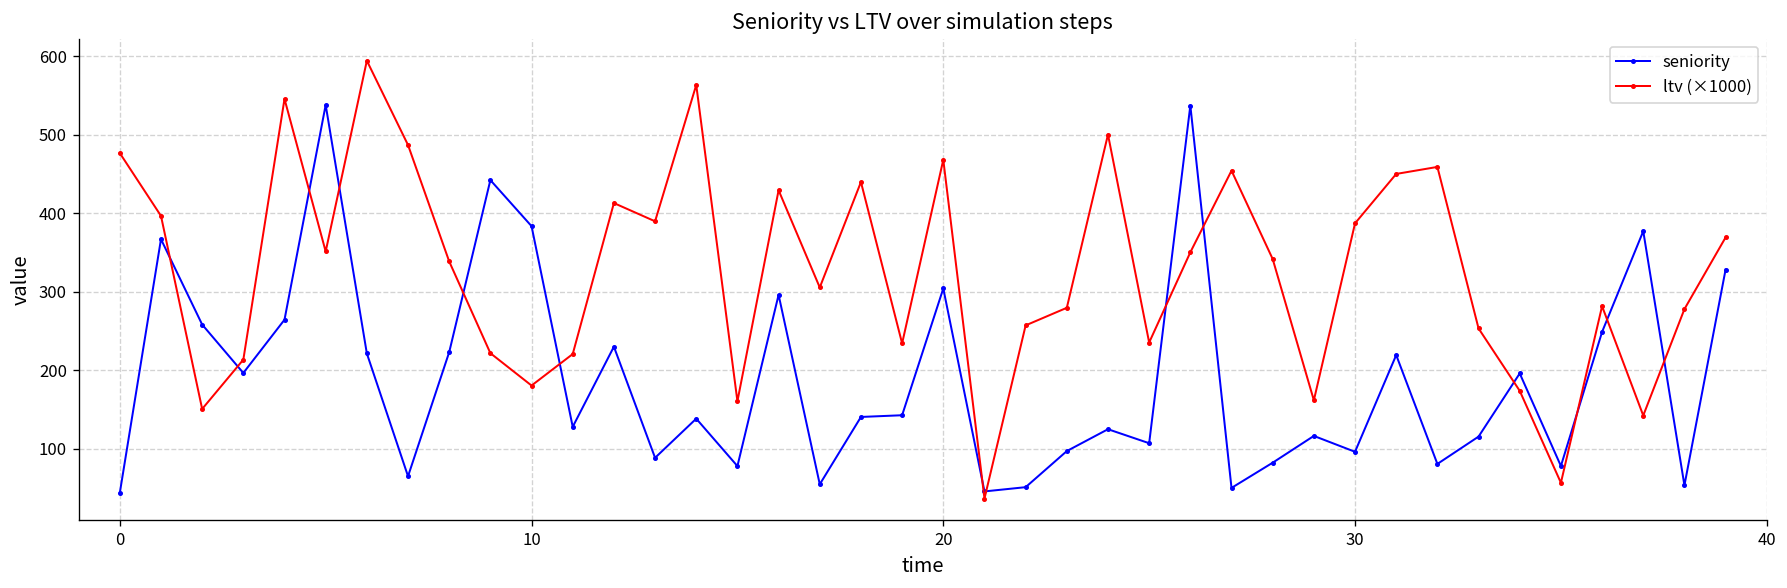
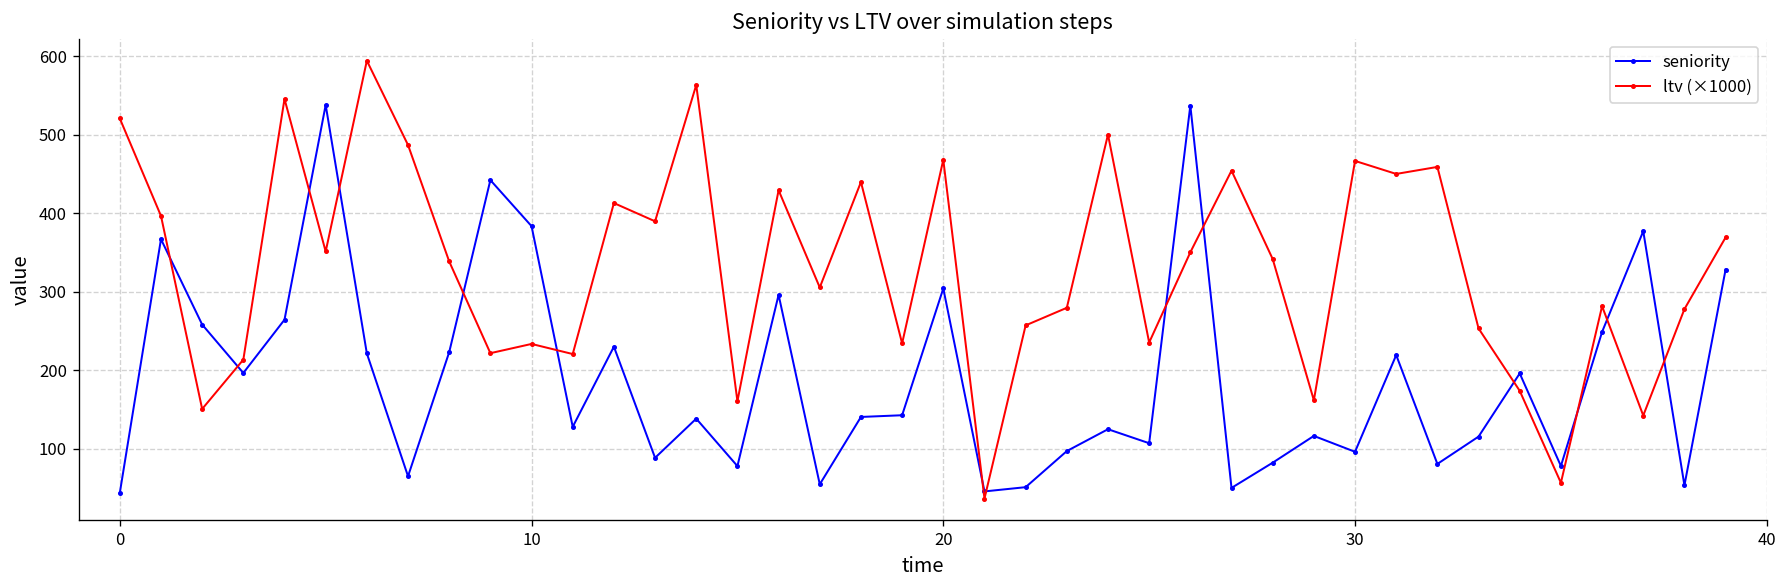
ltv (×1000), 0: 480 -> 520
ltv (×1000), 10: 180 -> 230
ltv (×1000), 30: 390 -> 470
